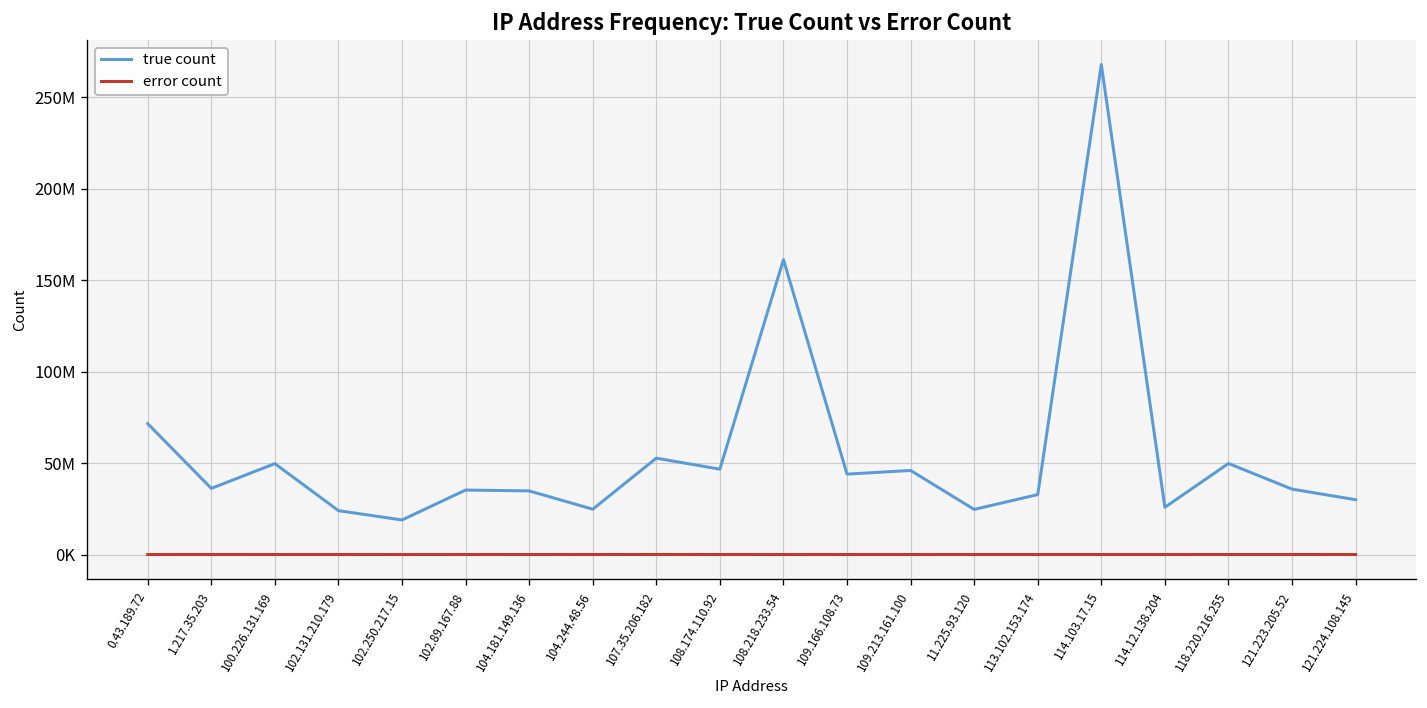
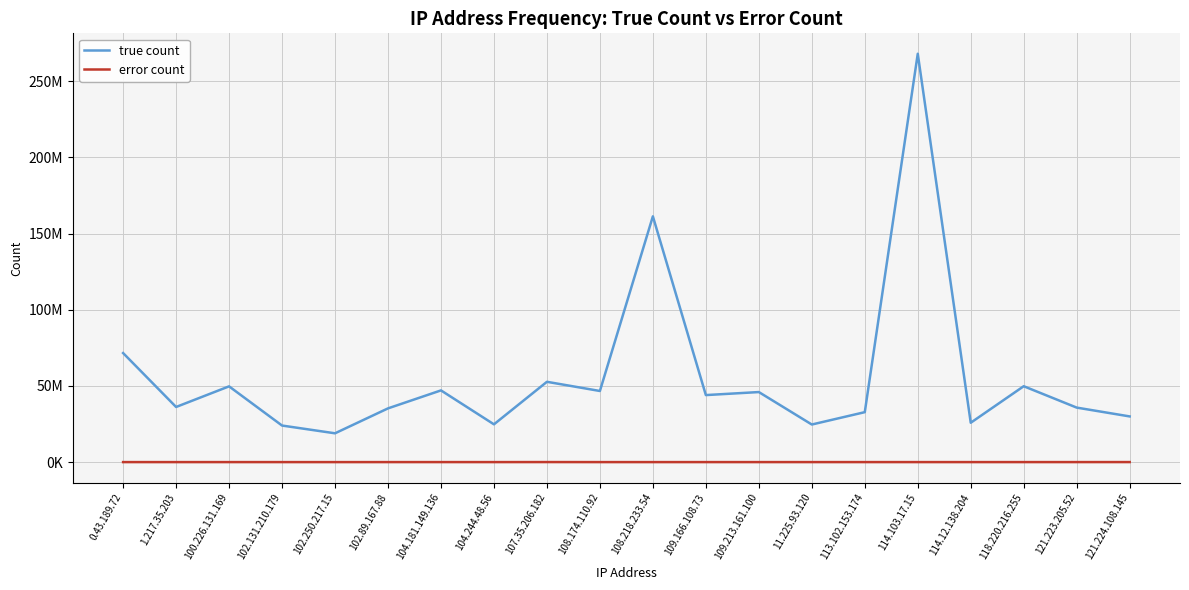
true count, 104.181.149.136: 35000000 -> 47000000
